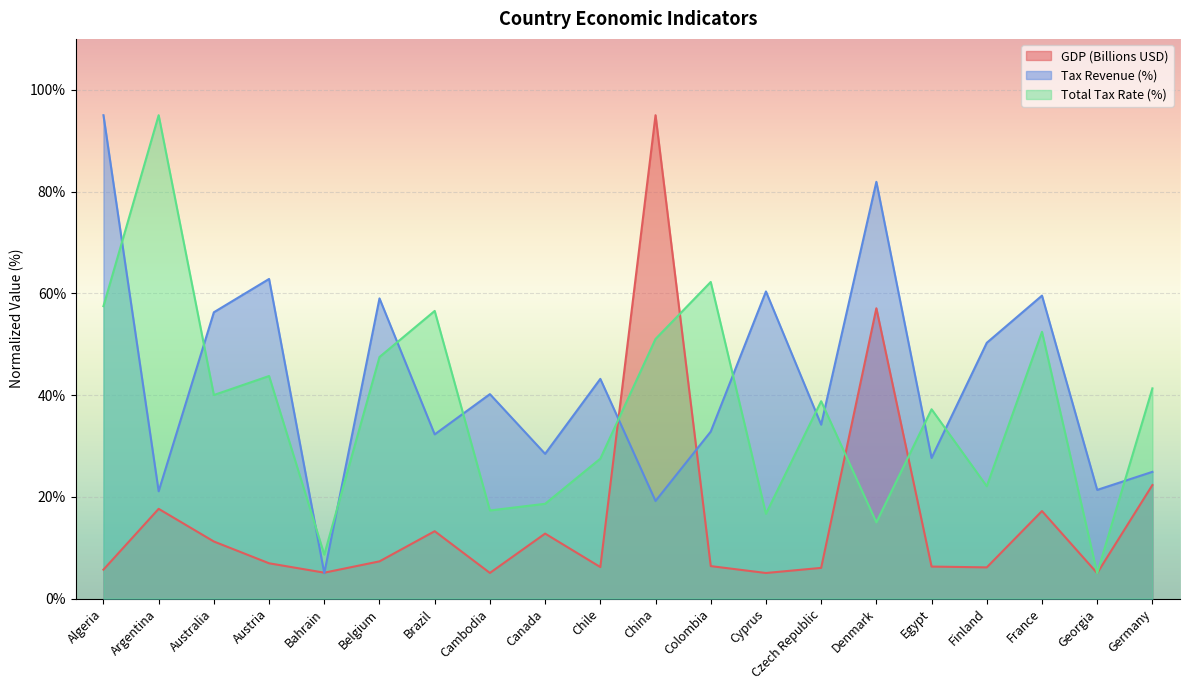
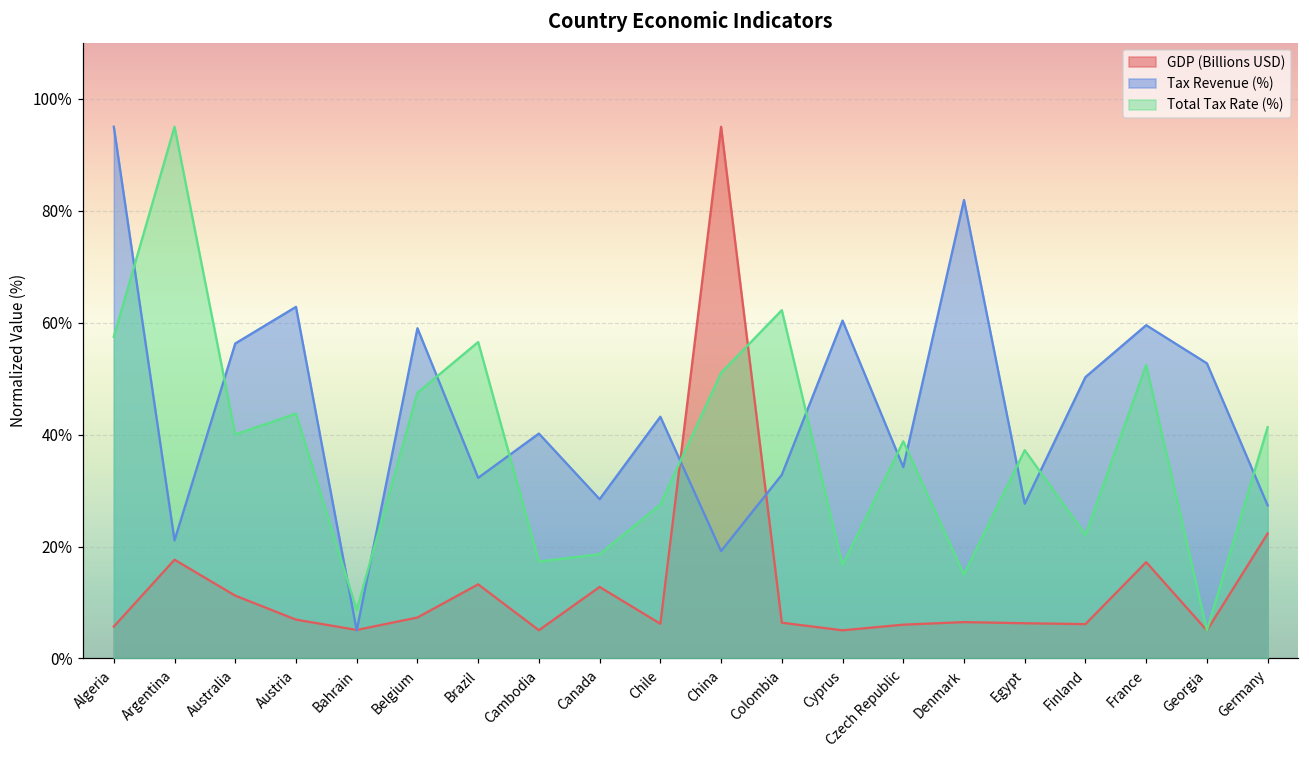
GDP (Billions USD), Denmark: 57% -> 6%
Tax Revenue (%), Georgia: 21% -> 53%
Tax Revenue (%), Germany: 25% -> 27%
